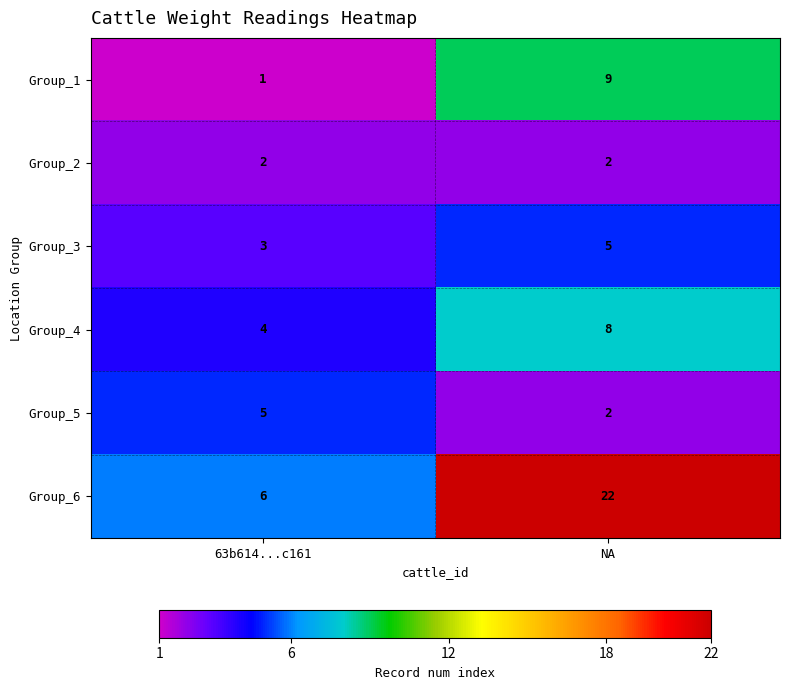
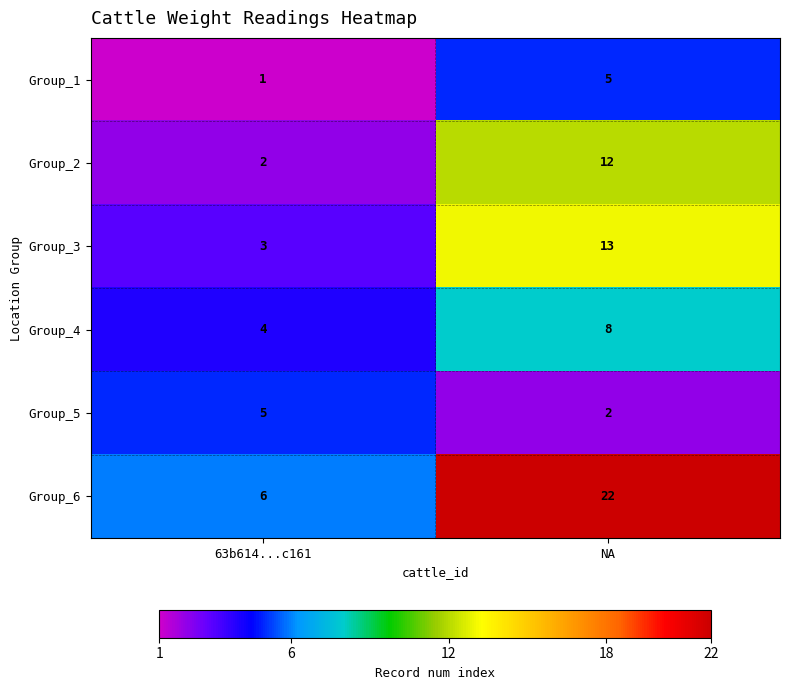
Group_1, NA: 9 -> 5
Group_2, NA: 2 -> 12
Group_3, NA: 5 -> 13
